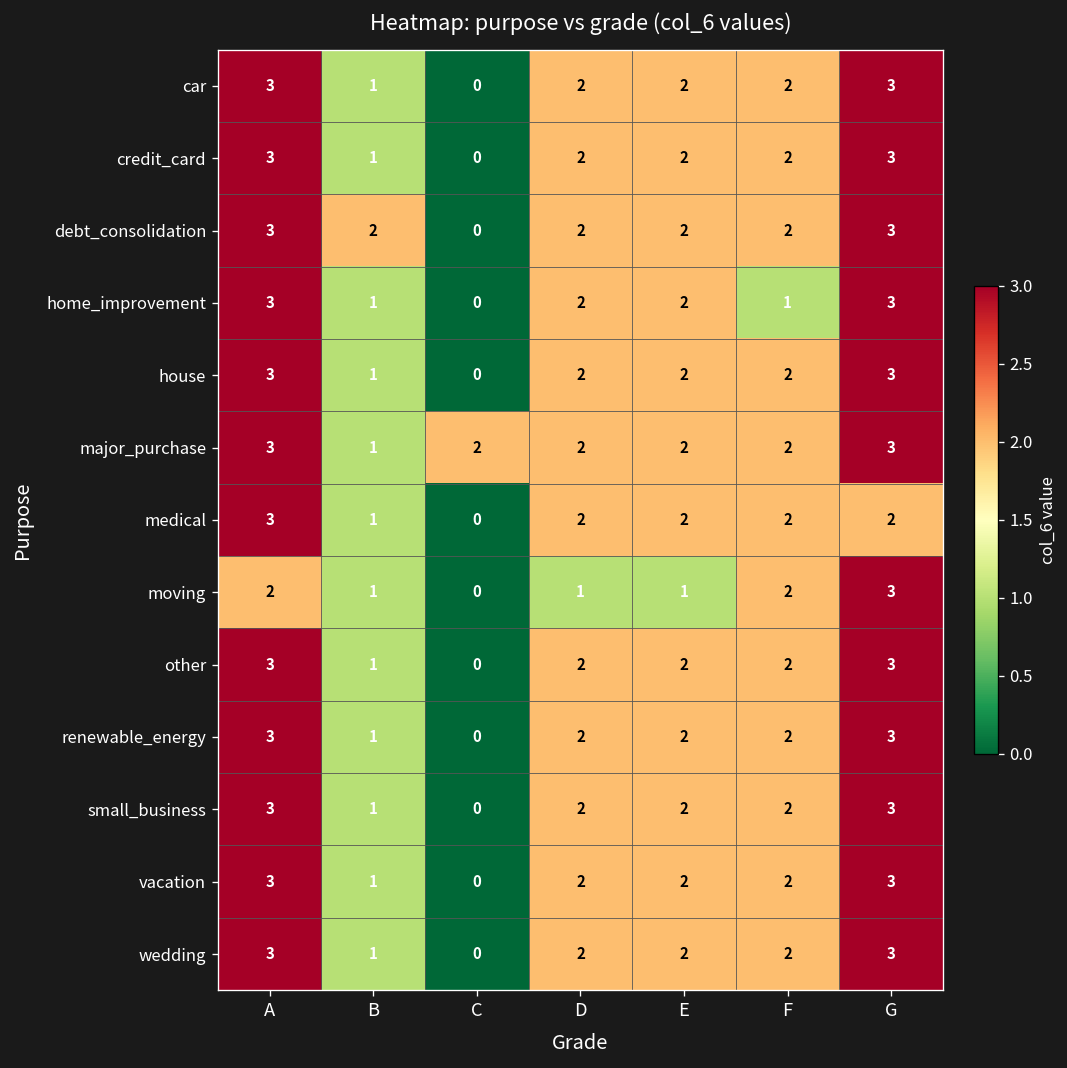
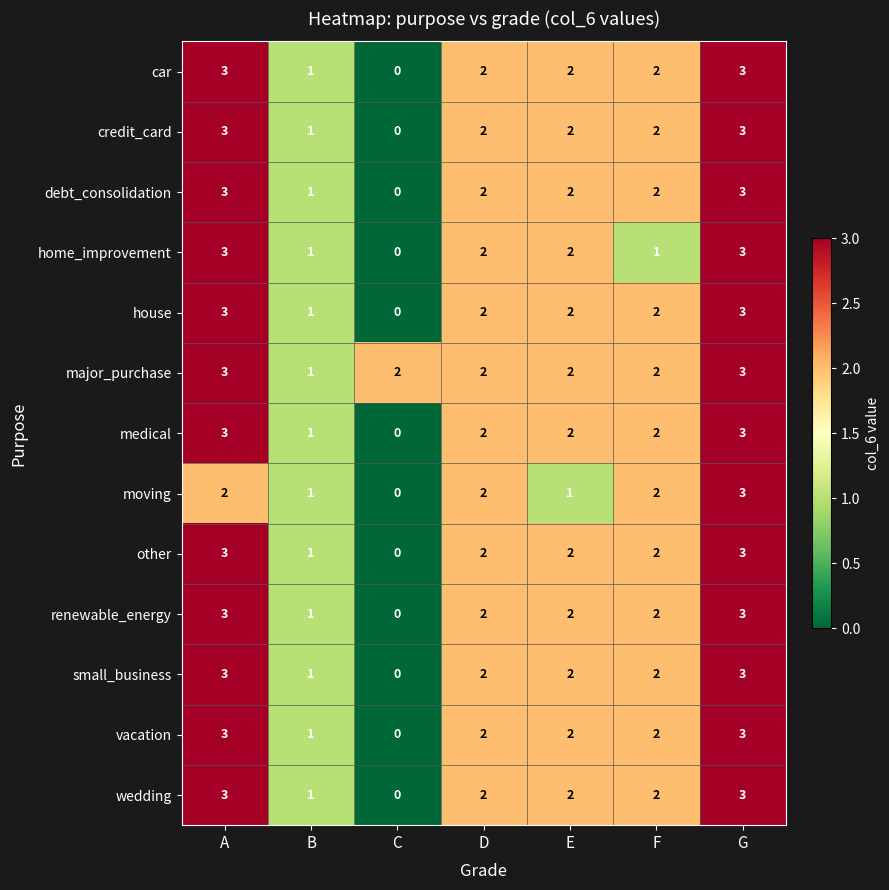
debt_consolidation, B: 2 -> 1
medical, G: 2 -> 3
moving, D: 1 -> 2
